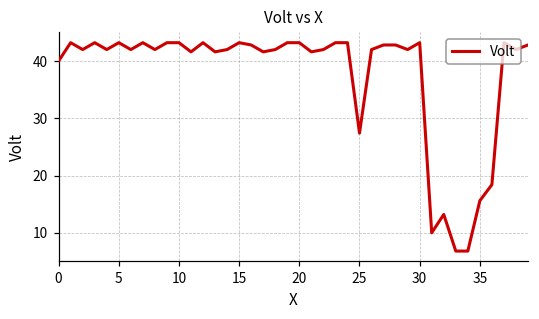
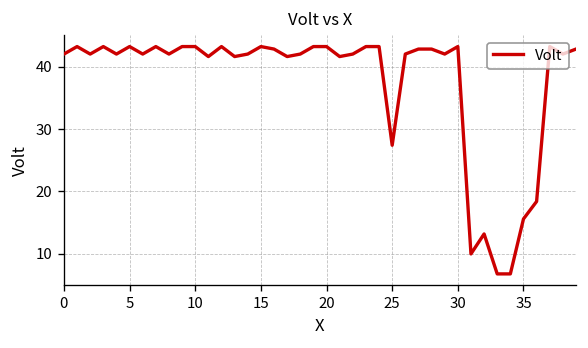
0: 40 -> 42
